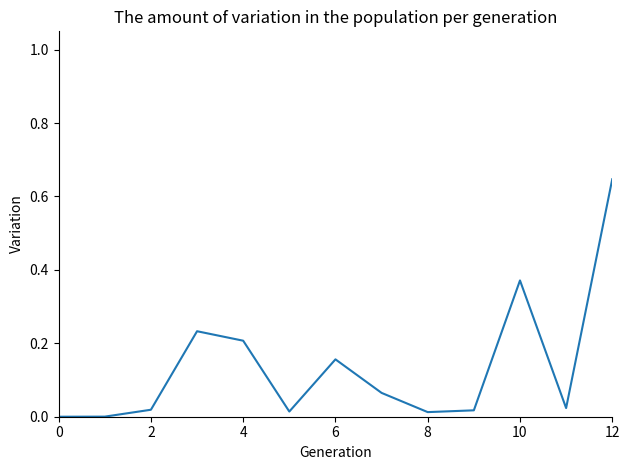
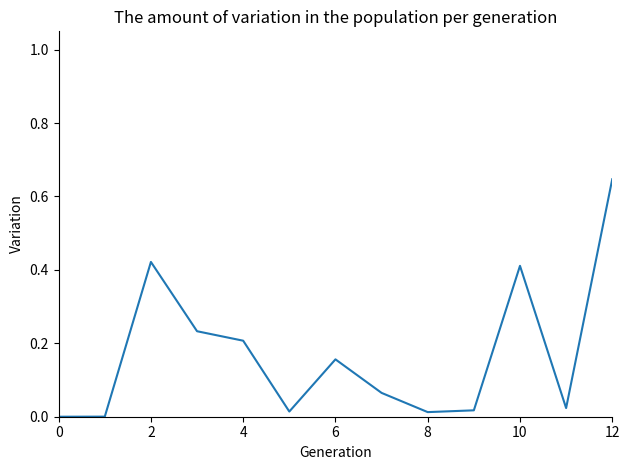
2: 0.02 -> 0.42
10: 0.37 -> 0.41
